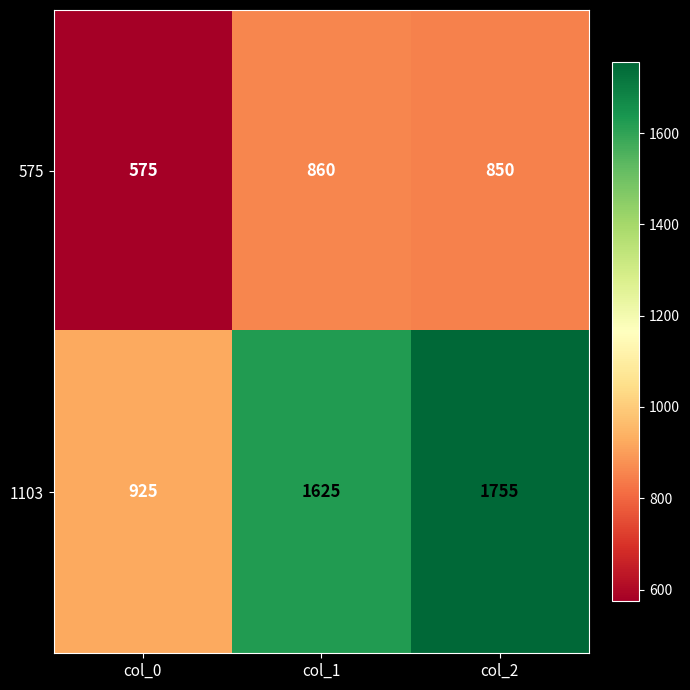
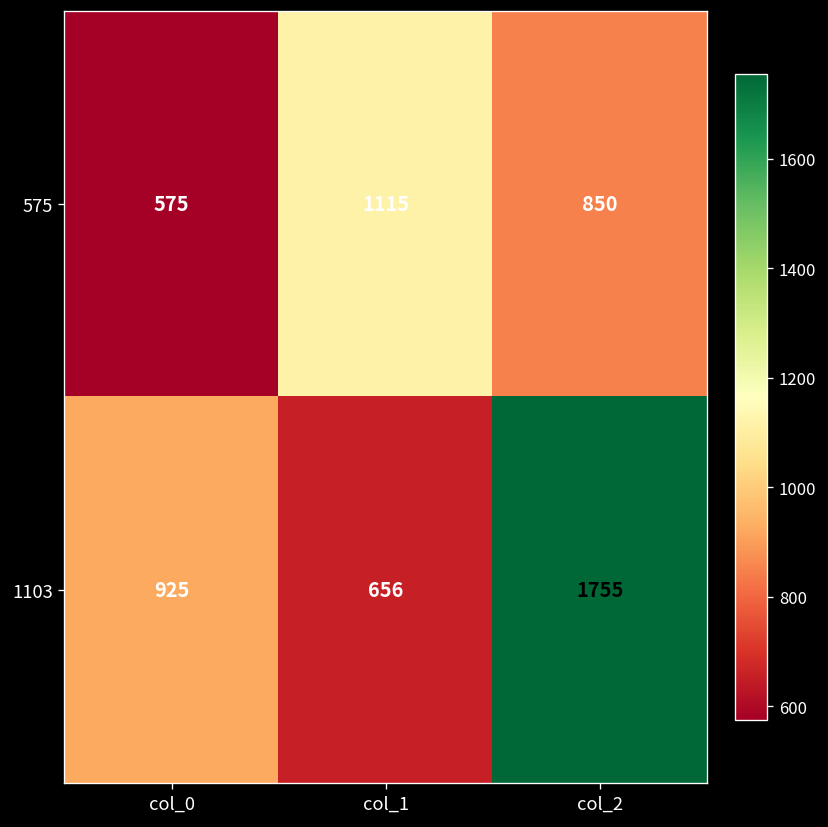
575, col_1: 860 -> 1115
1103, col_1: 1625 -> 656
